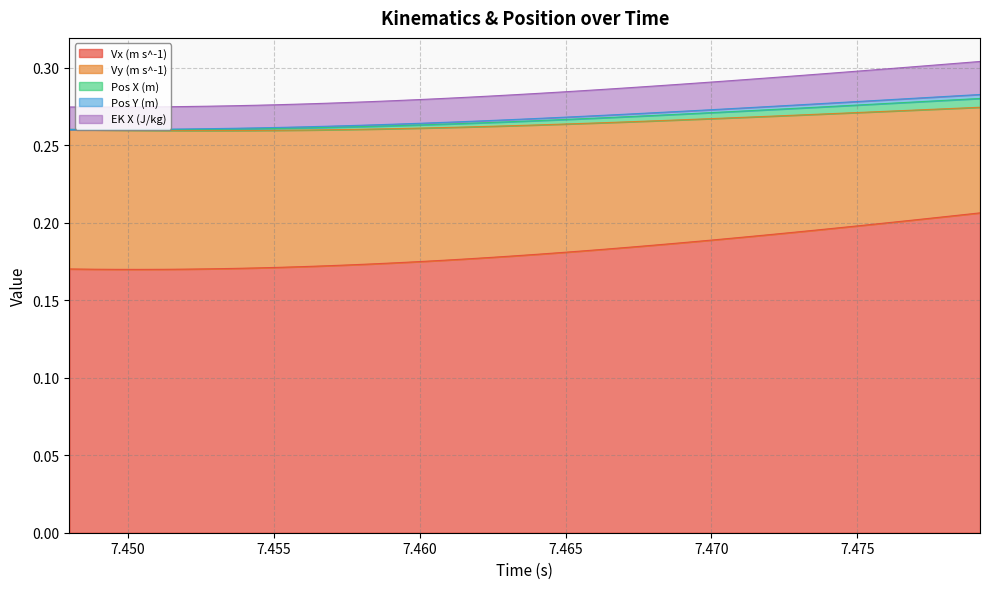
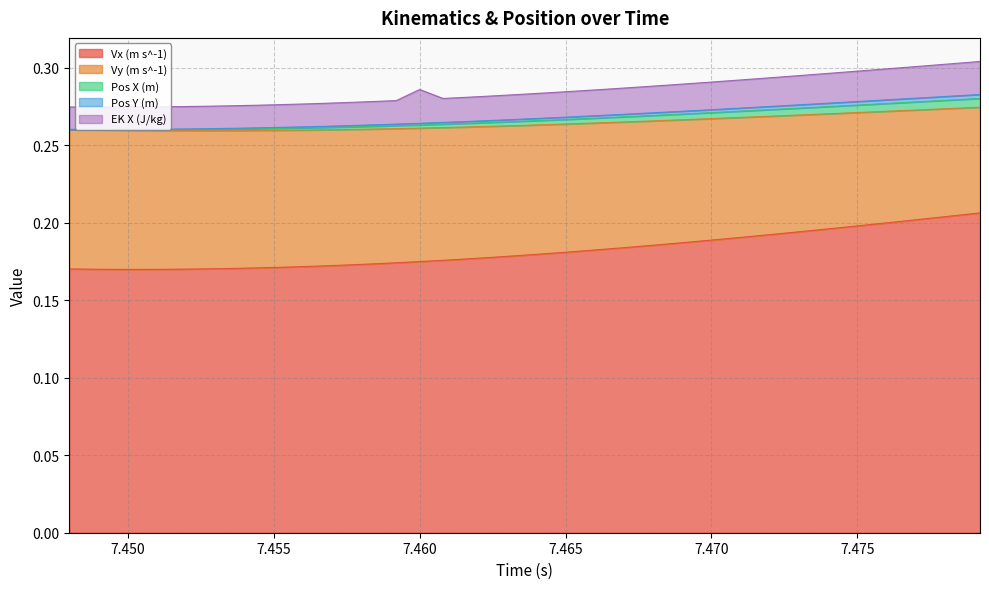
EK X (J/kg), 7.460: 0.015 -> 0.022
